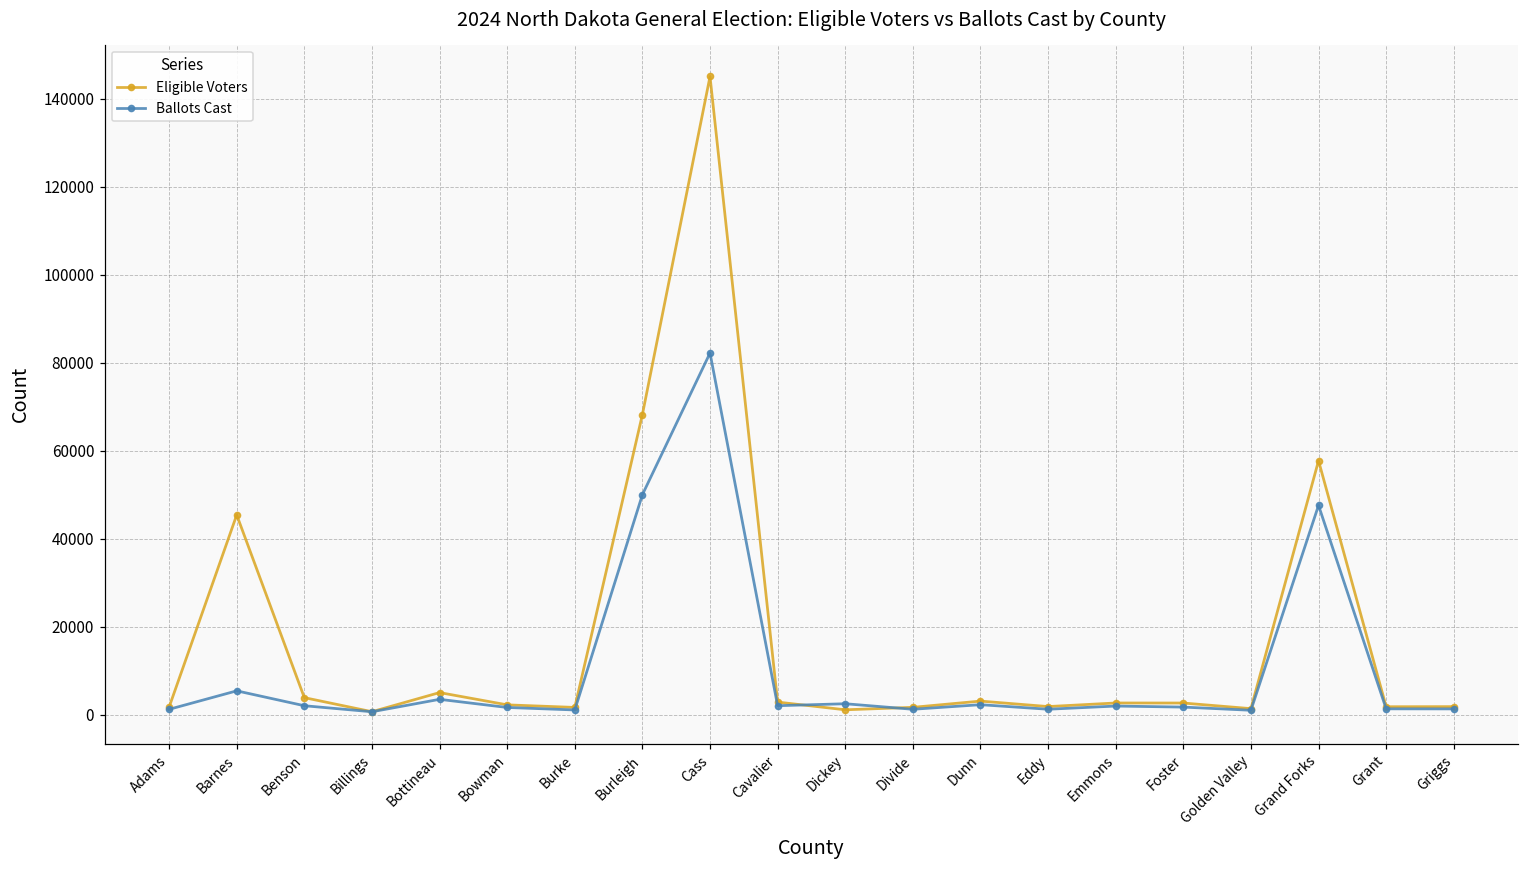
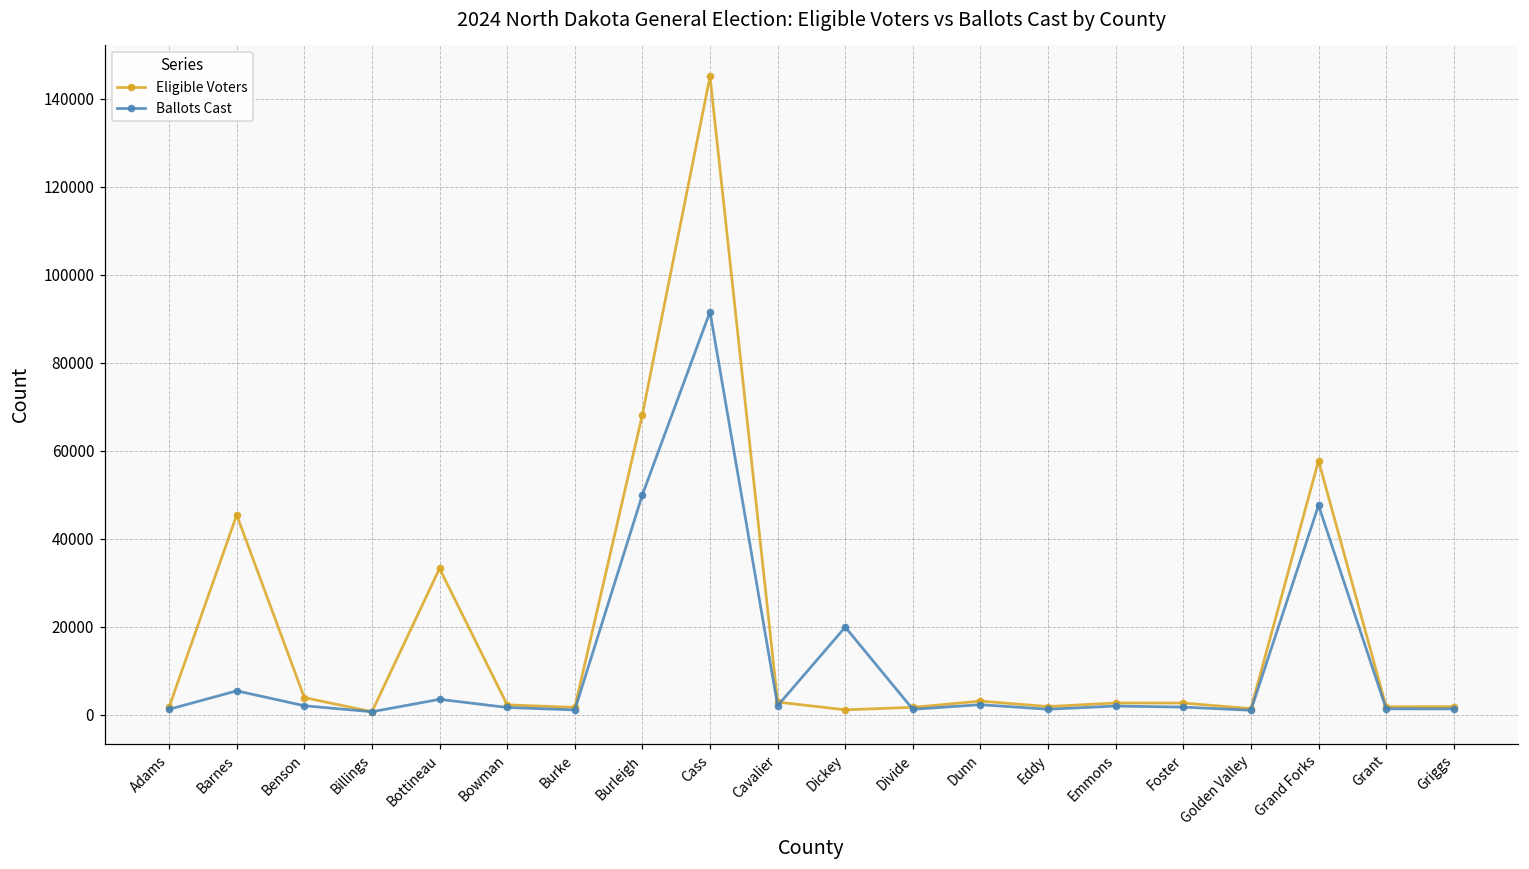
Eligible Voters, Bottineau: 5000 -> 33000
Ballots Cast, Cass: 82000 -> 92000
Ballots Cast, Dickey: 2000 -> 20000
